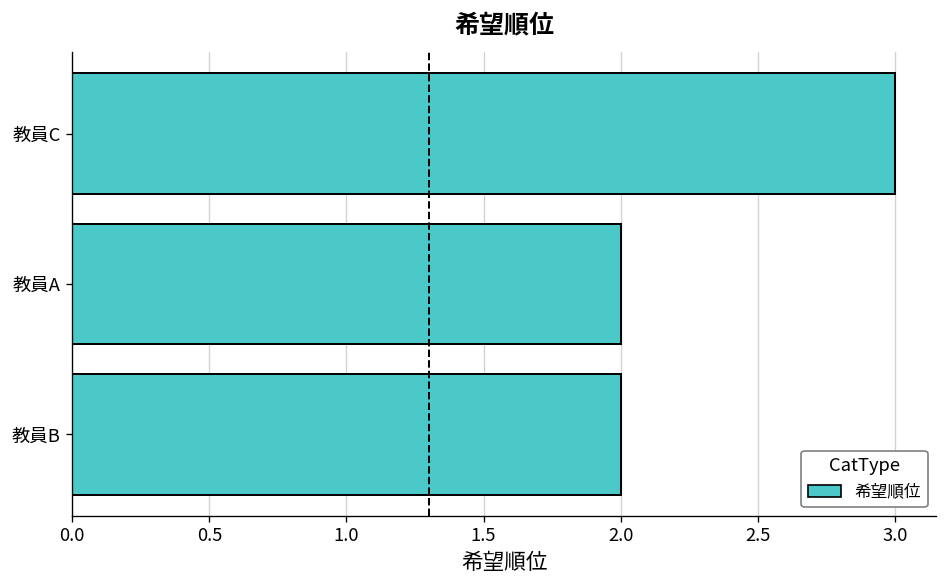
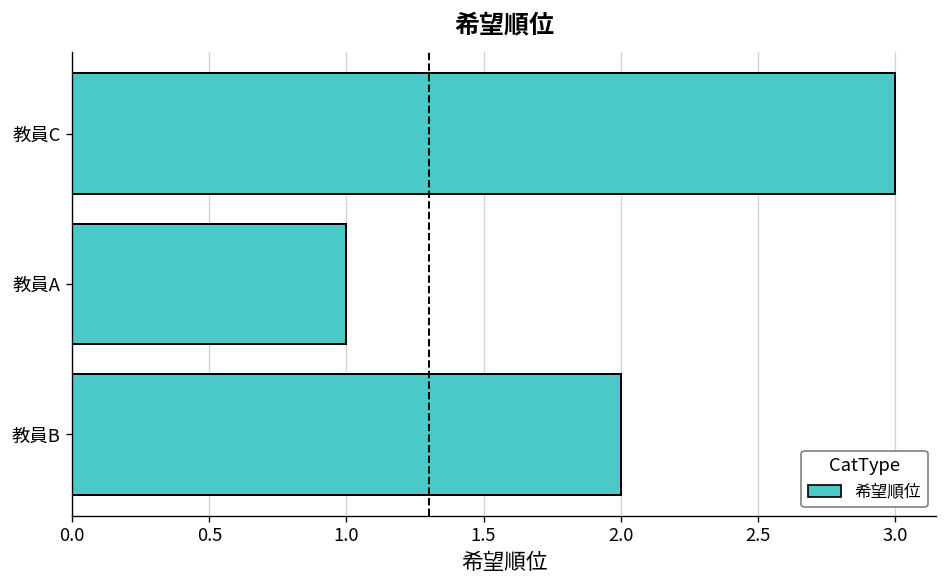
教員A: 2 -> 1
